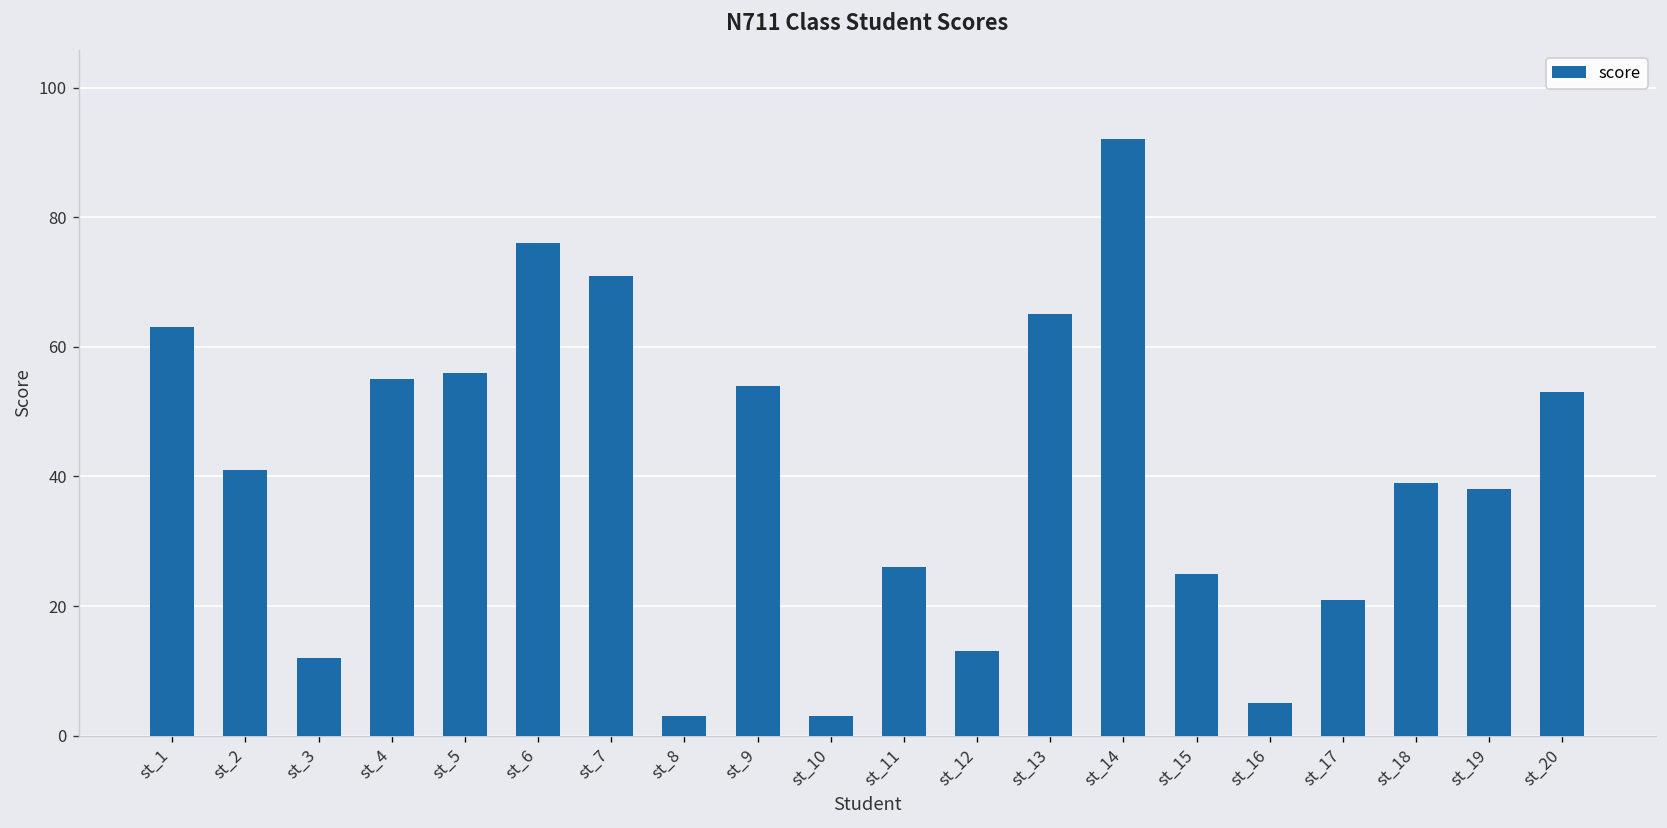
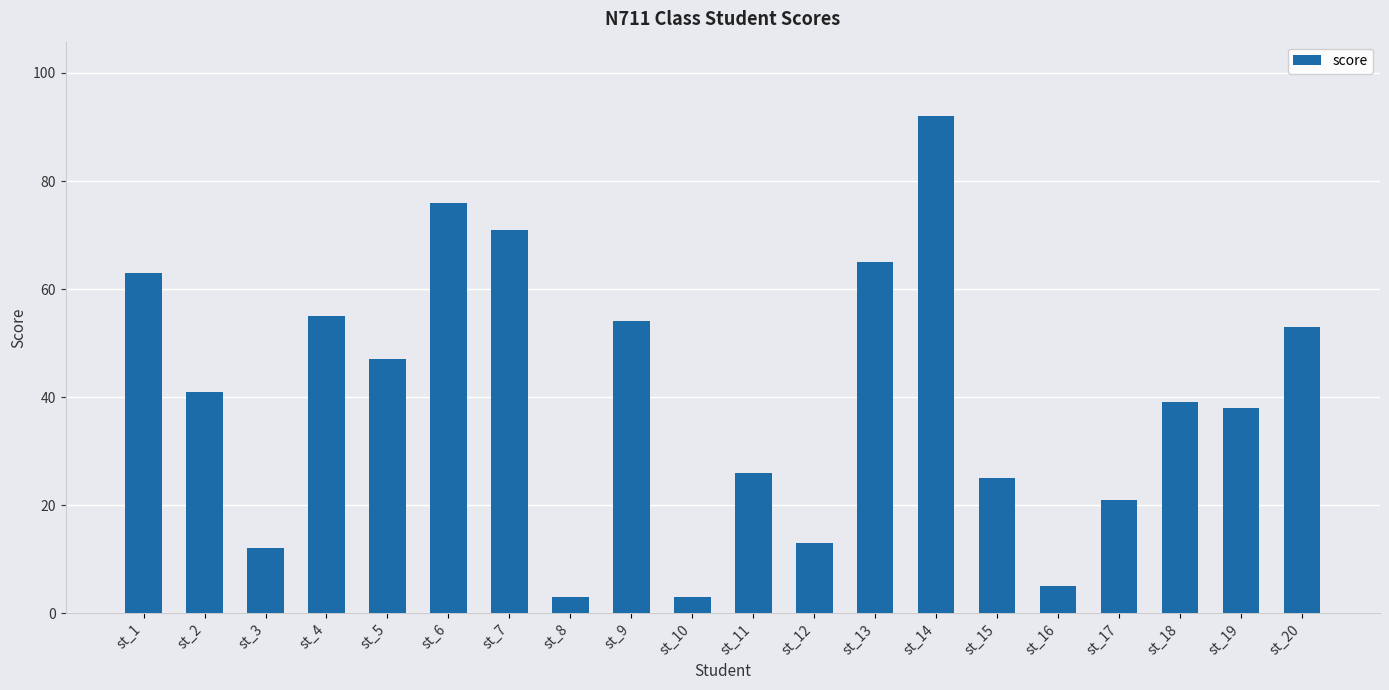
st_5: 56 -> 47
